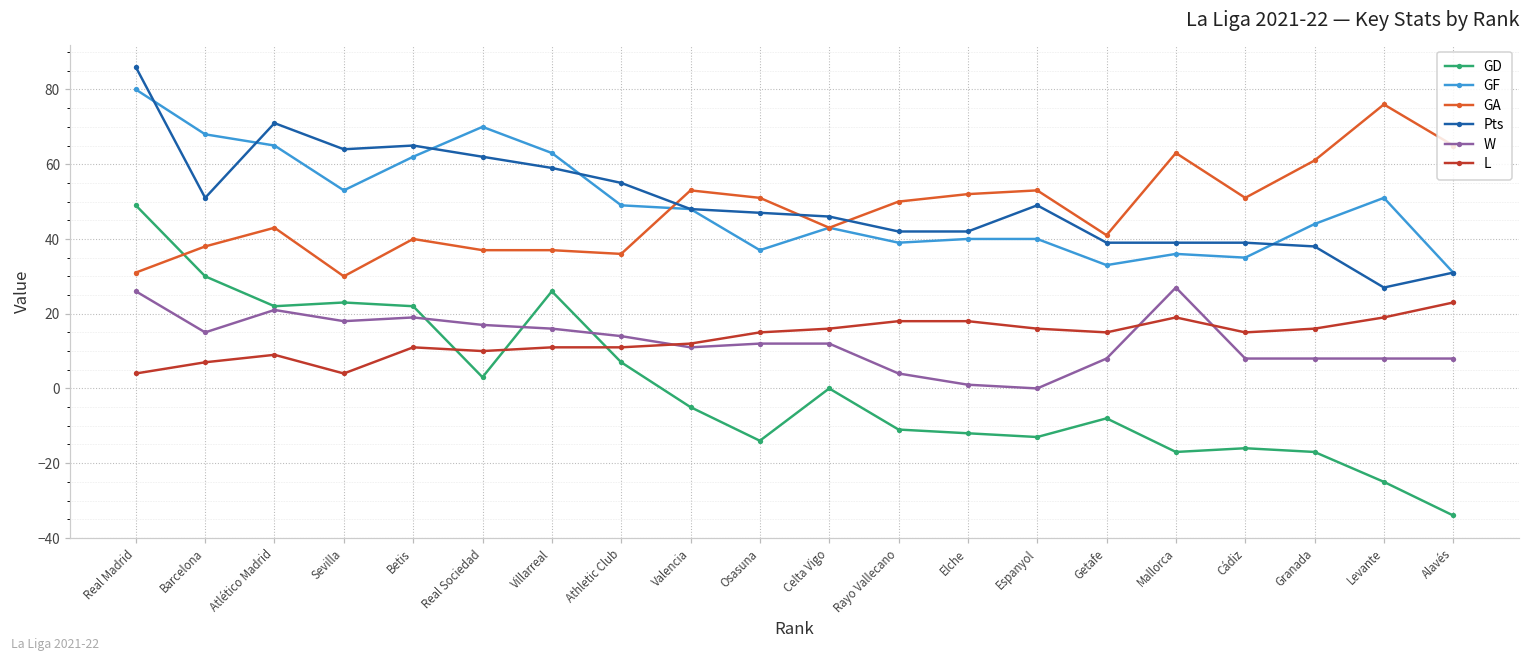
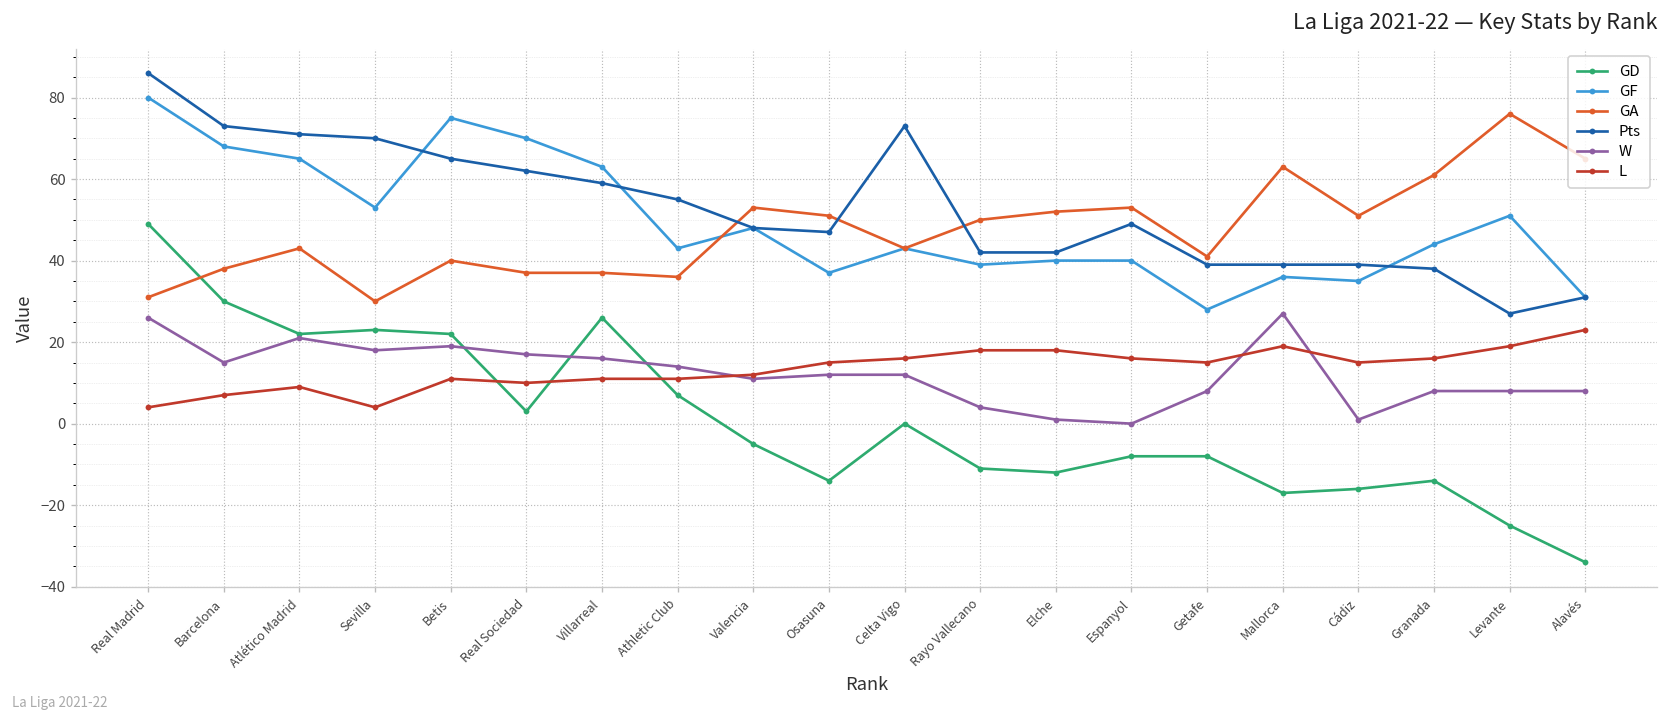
Pts, Barcelona: 51 -> 73
Pts, Sevilla: 64 -> 70
GF, Betis: 62 -> 75
GF, Athletic Club: 49 -> 43
Pts, Celta Vigo: 46 -> 73
GD, Espanyol: -13 -> -8
GF, Getafe: 33 -> 28
W, Cádiz: 8 -> 1
GD, Granada: -17 -> -14
